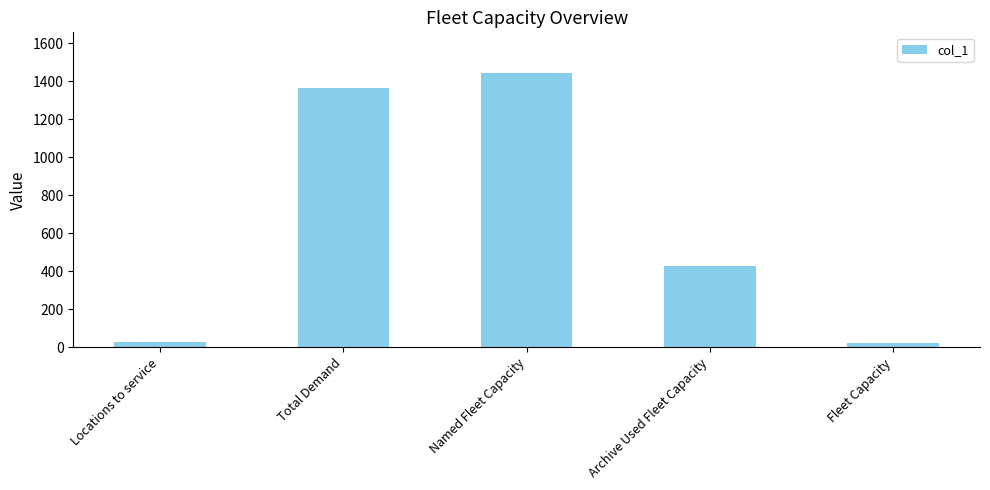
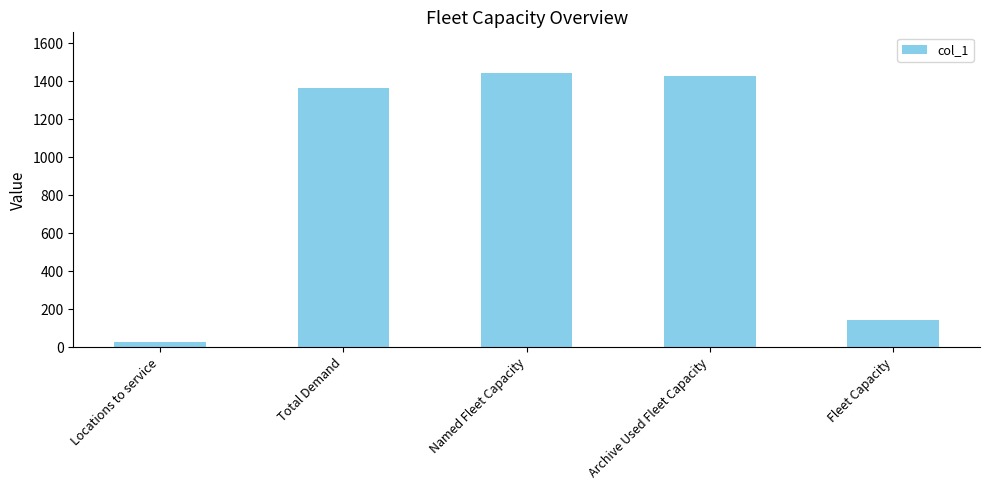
Archive Used Fleet Capacity: 430 -> 1430
Fleet Capacity: 30 -> 150
